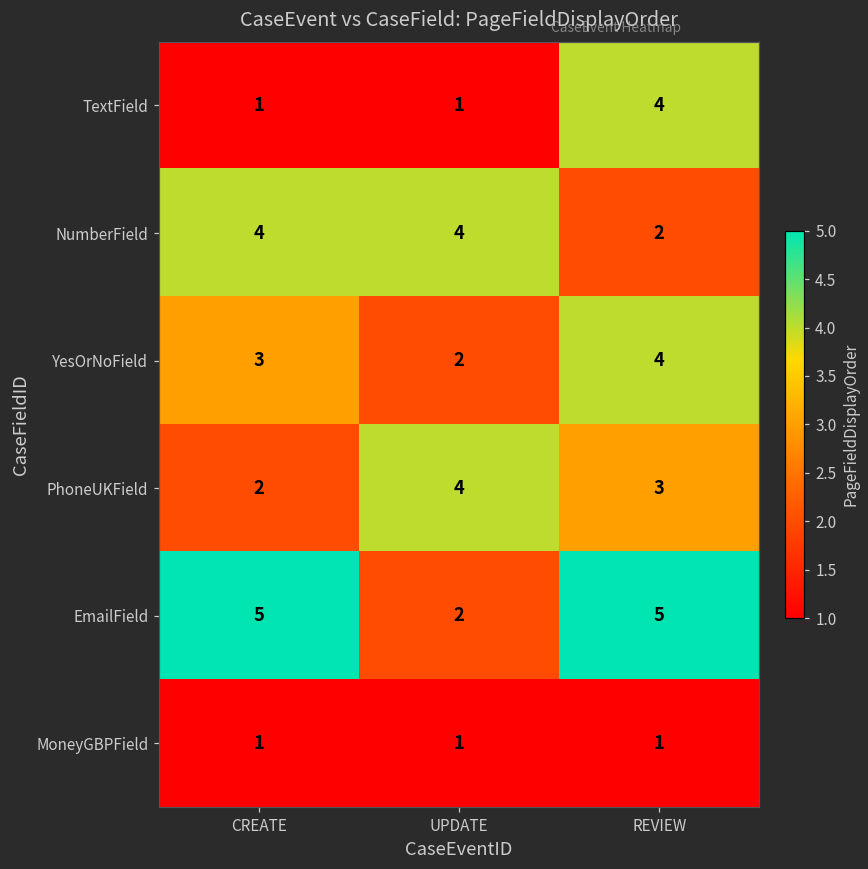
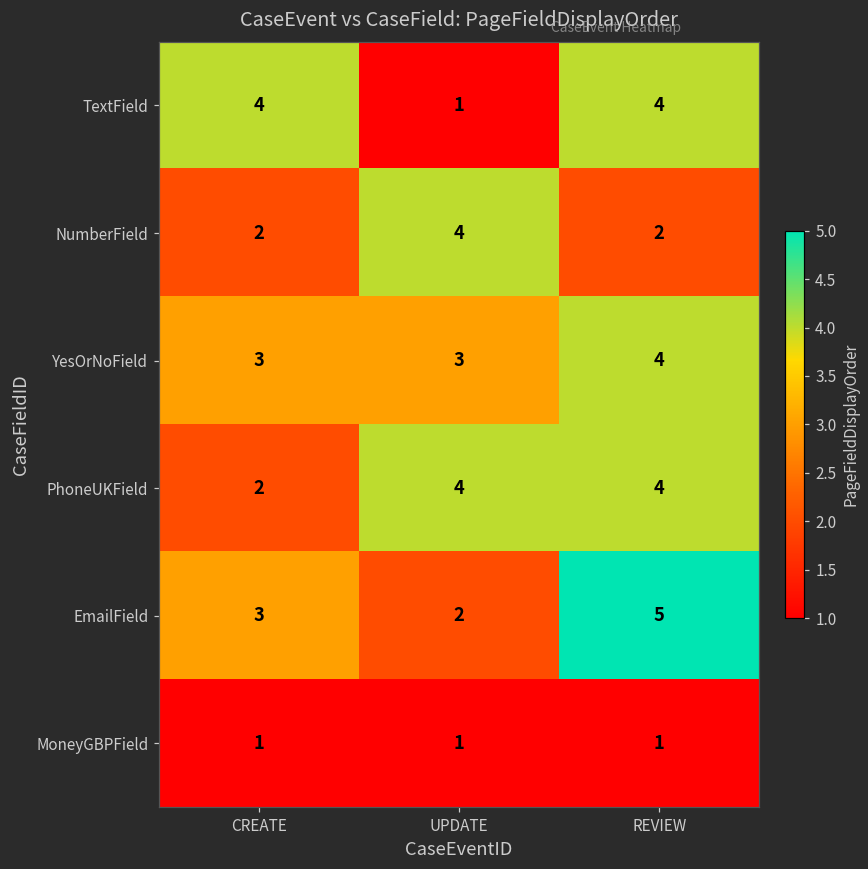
TextField, CREATE: 1 -> 4
NumberField, CREATE: 4 -> 2
YesOrNoField, UPDATE: 2 -> 3
PhoneUKField, REVIEW: 3 -> 4
EmailField, CREATE: 5 -> 3
